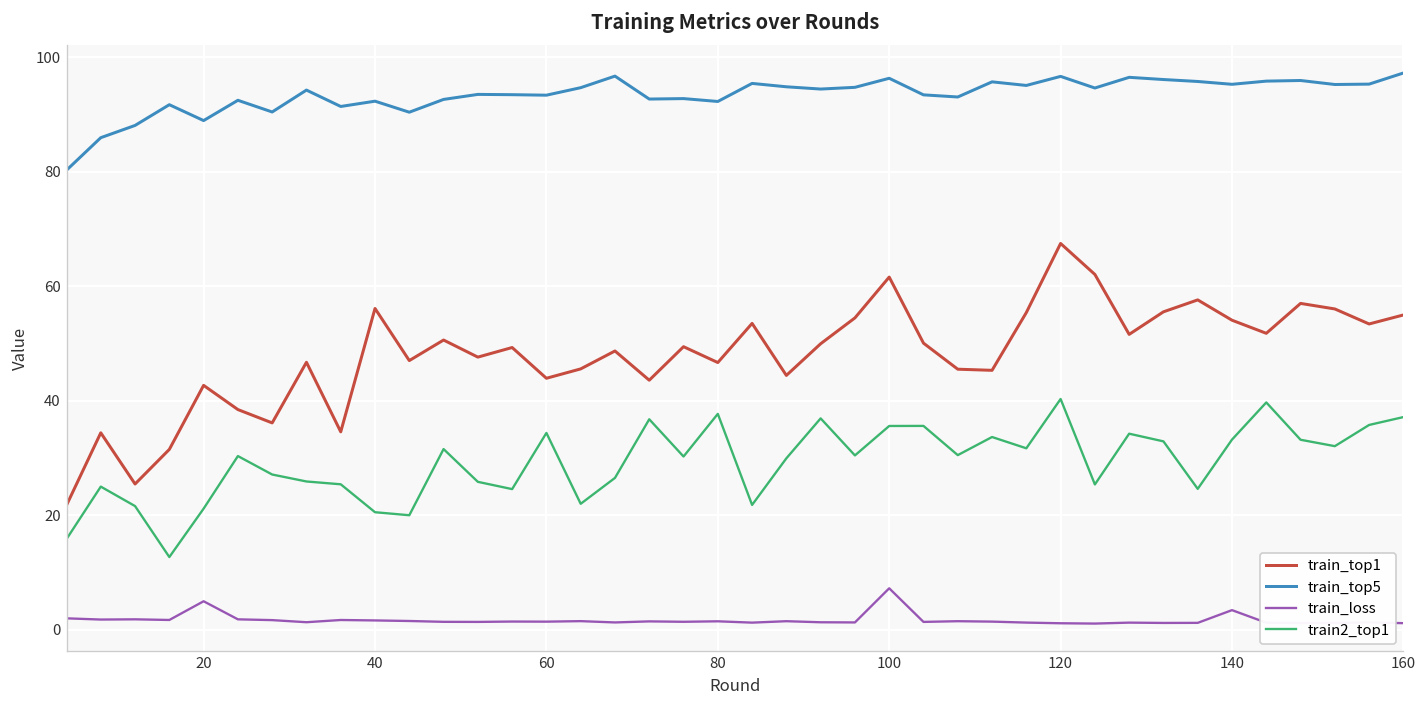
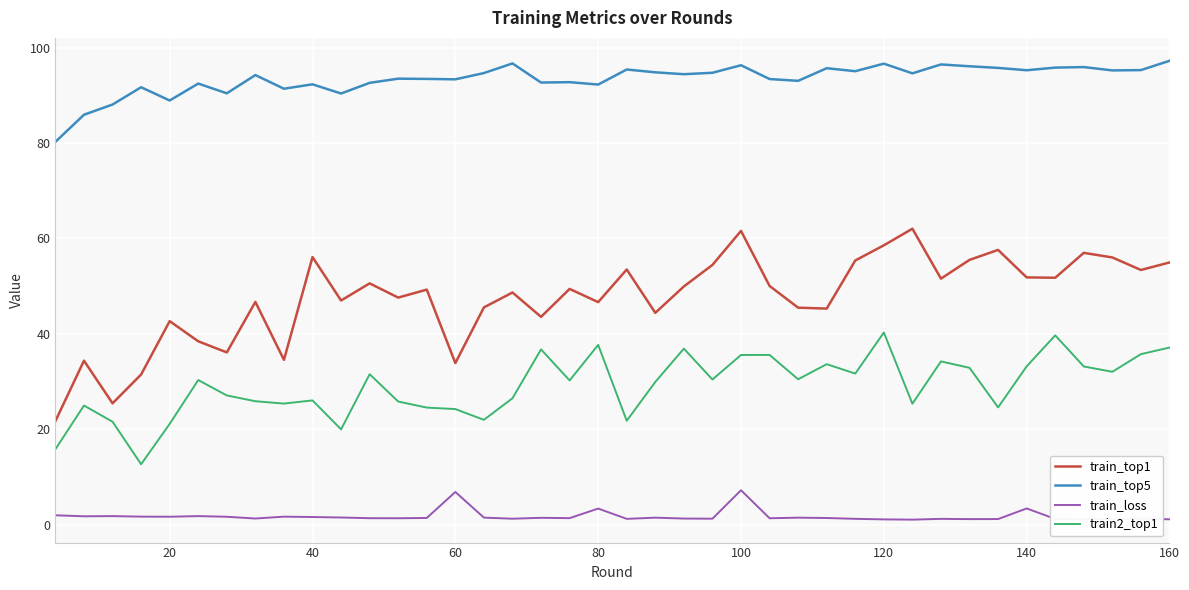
train_loss, 20: 5 -> 2
train2_top1, 40: 21 -> 26
train_top1, 60: 44 -> 34
train_loss, 60: 1 -> 7
train2_top1, 60: 34 -> 24
train_loss, 80: 1 -> 3
train_top1, 120: 67 -> 59
train_top1, 140: 54 -> 52
